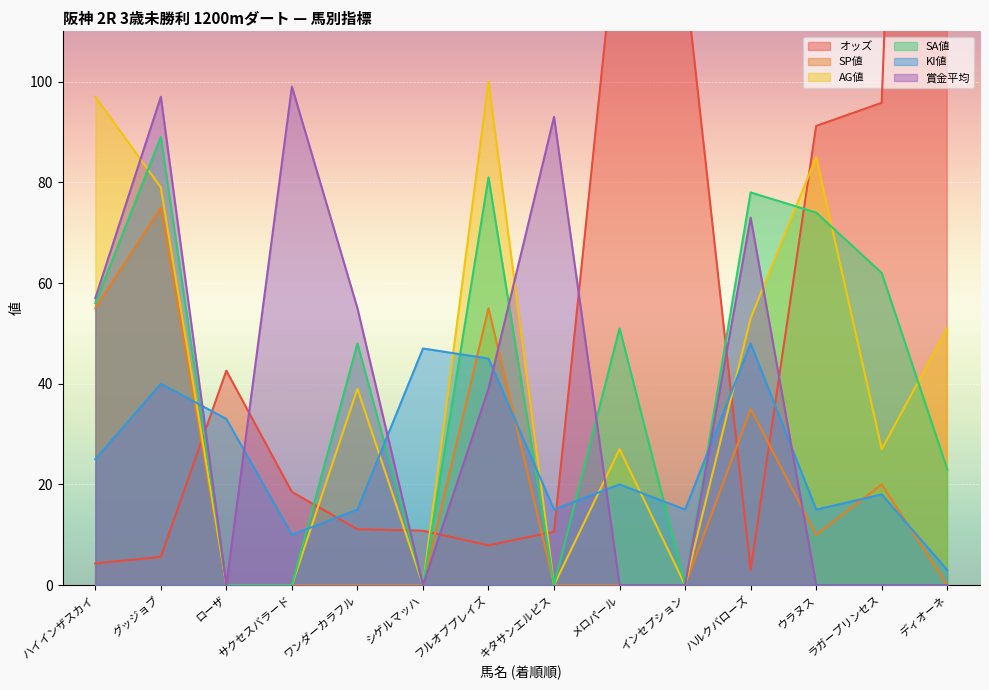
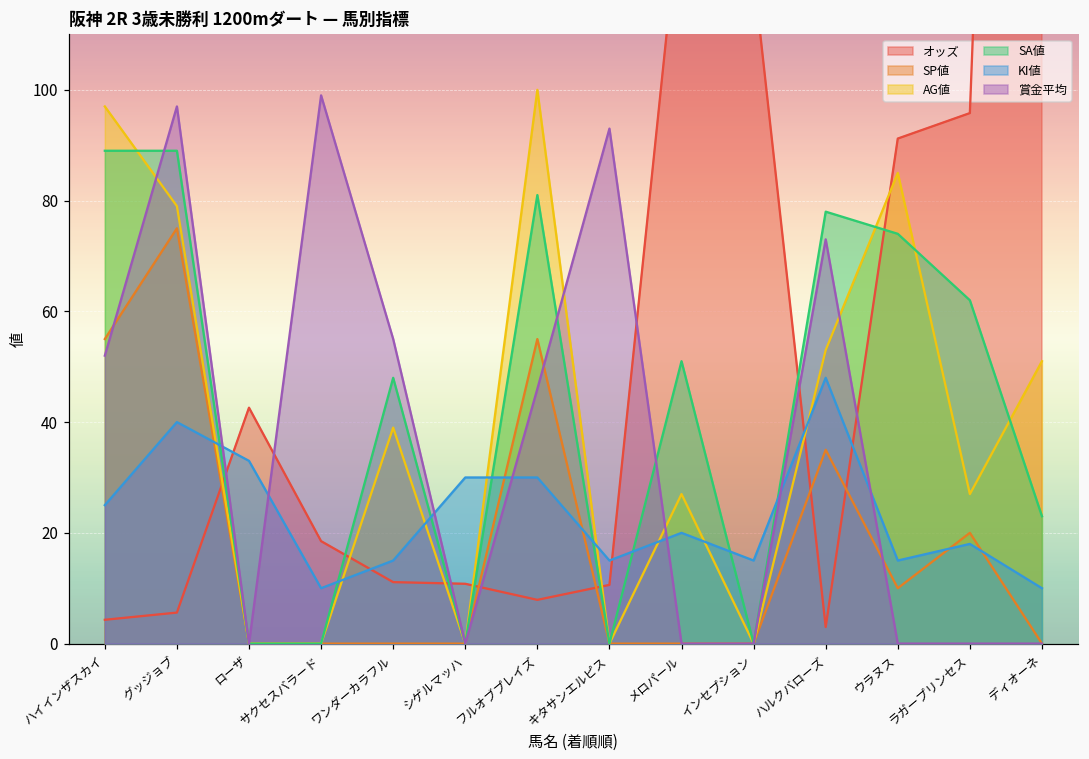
SA値, ハイインザスカイ: 56 -> 89
賞金平均, ハイインザスカイ: 57 -> 52
KI値, シゲルマッハ: 47 -> 30
KI値, フルオブプレイズ: 45 -> 30
賞金平均, フルオブプレイズ: 39 -> 46
KI値, ディオーネ: 3 -> 10
